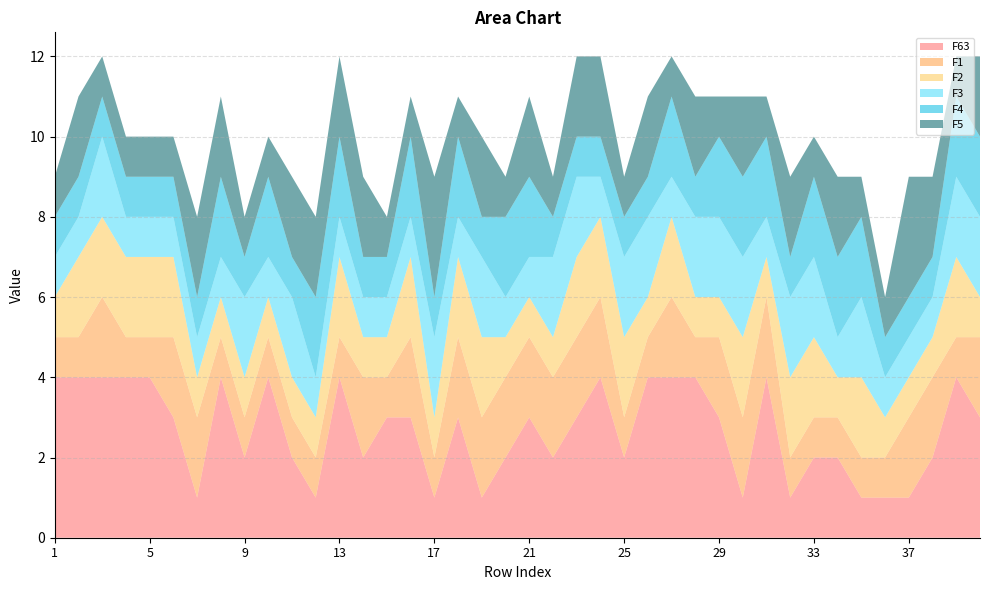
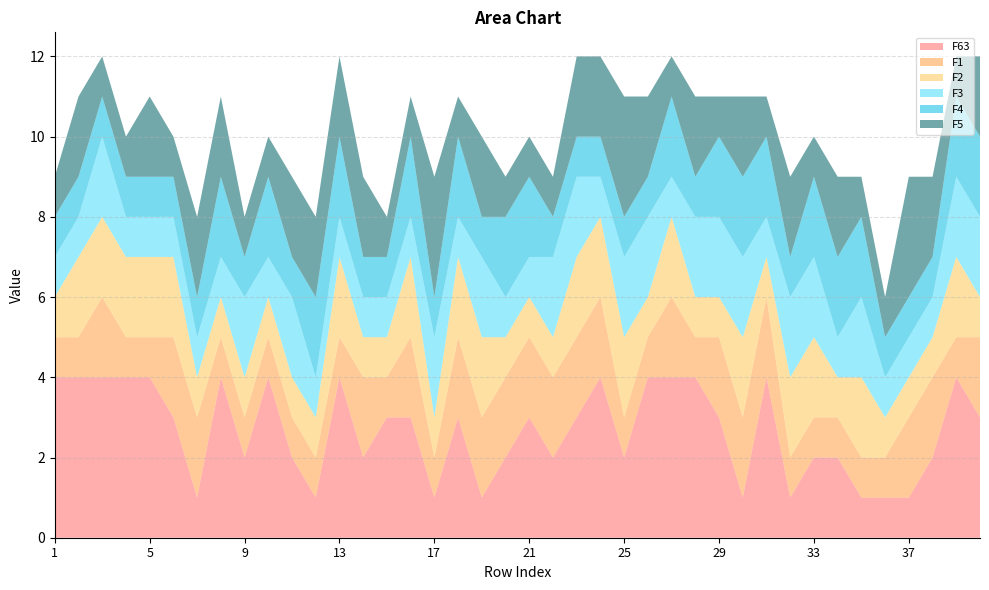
F5, 5: 1 -> 2
F5, 21: 2 -> 1
F5, 25: 1 -> 3
